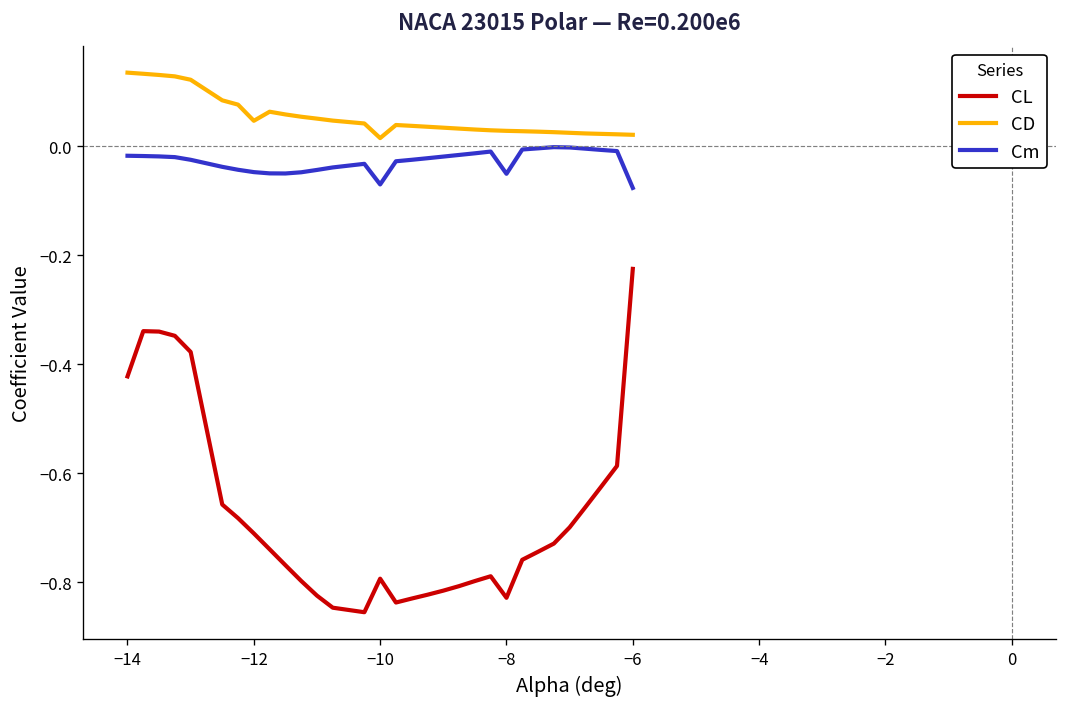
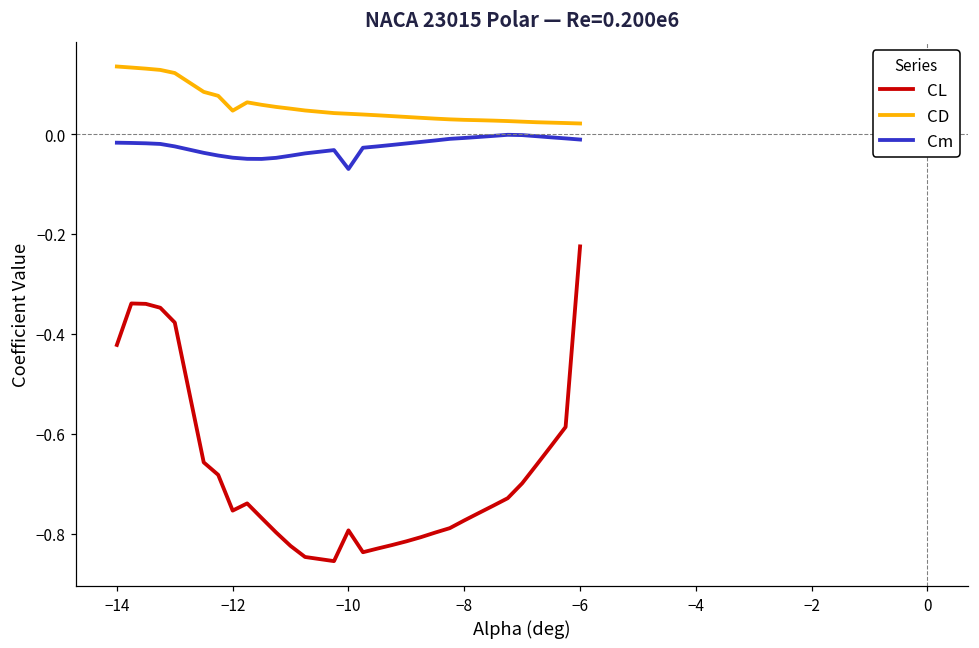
CL, −12: -0.71 -> -0.75
CD, −10: 0.02 -> 0.04
CL, −8: -0.83 -> -0.77
Cm, −8: -0.05 -> -0.01
Cm, −6: -0.08 -> -0.01
